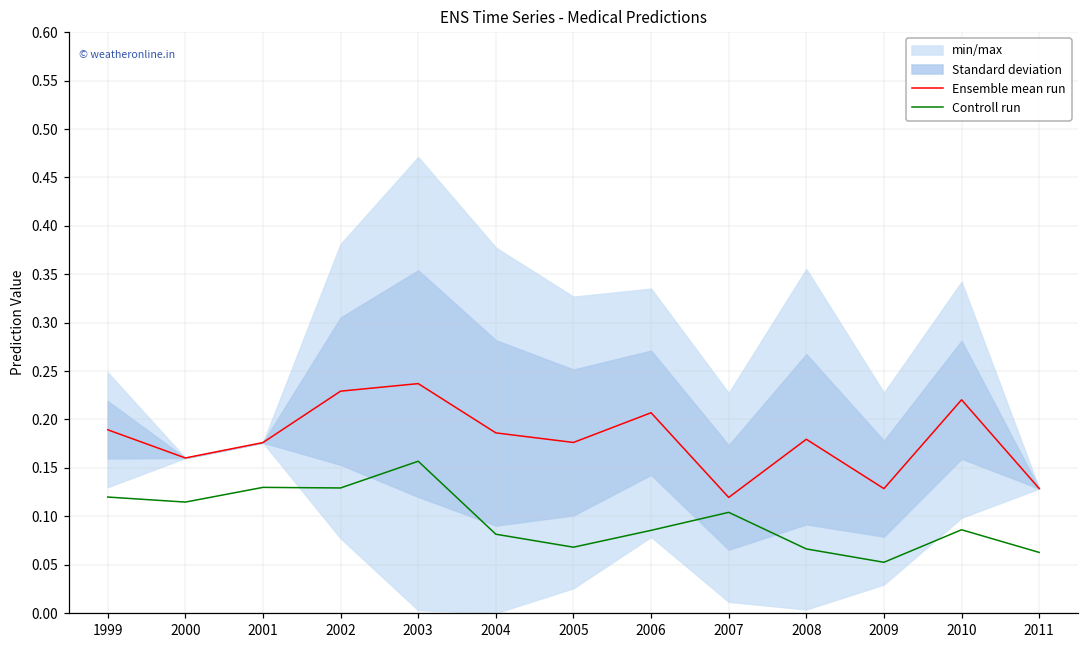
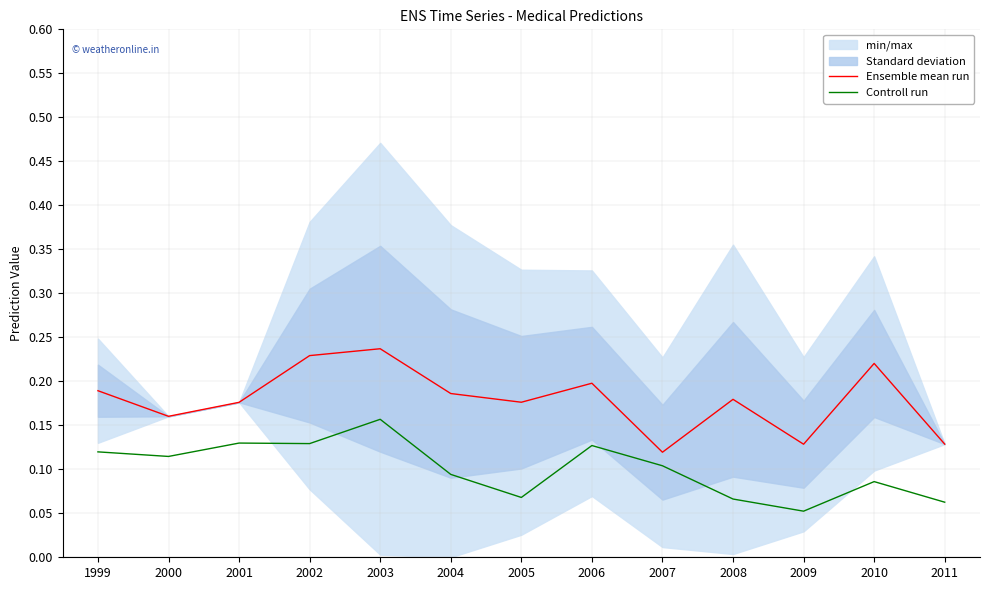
Controll run, 2004: 0.08 -> 0.09
Ensemble mean run, 2006: 0.21 -> 0.20
Controll run, 2006: 0.09 -> 0.13
